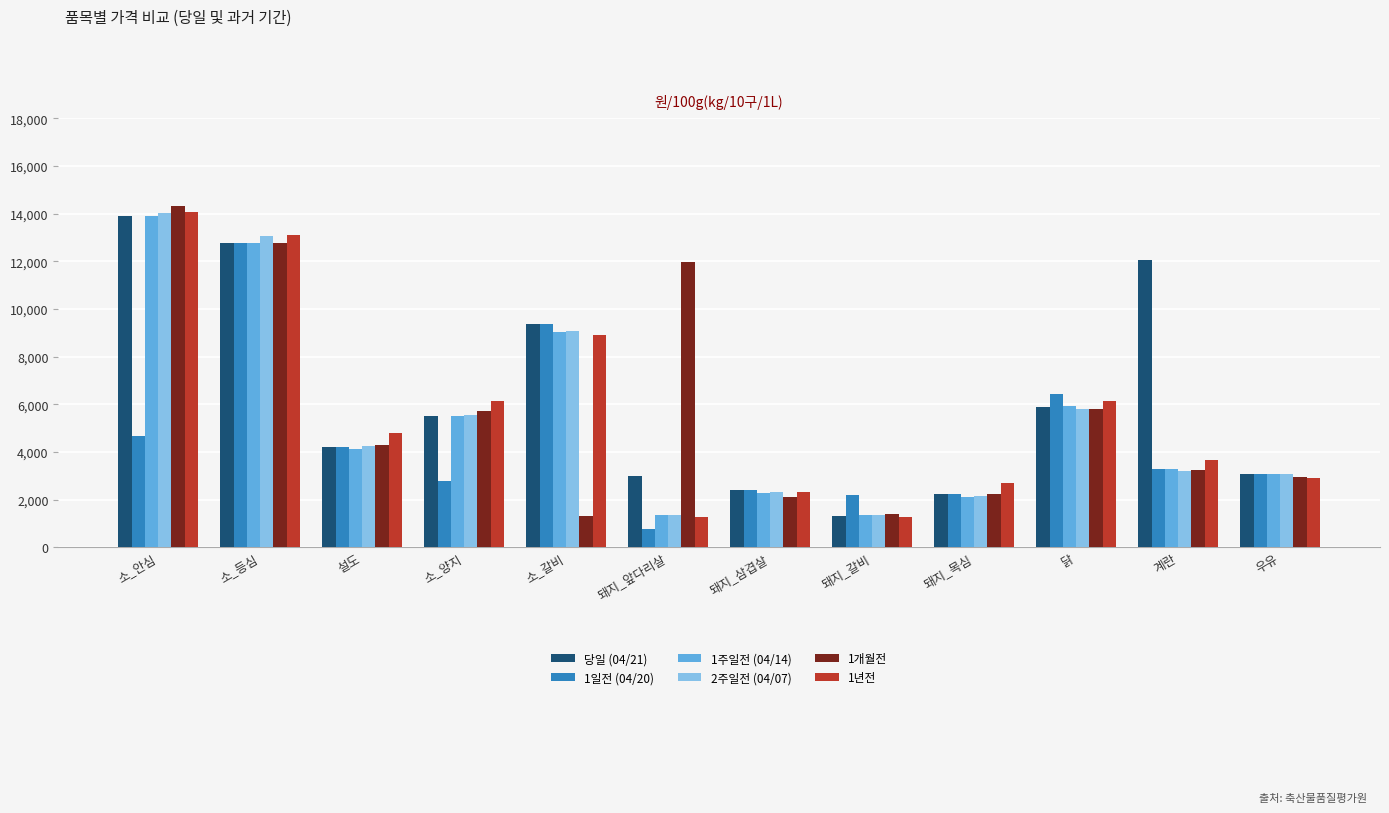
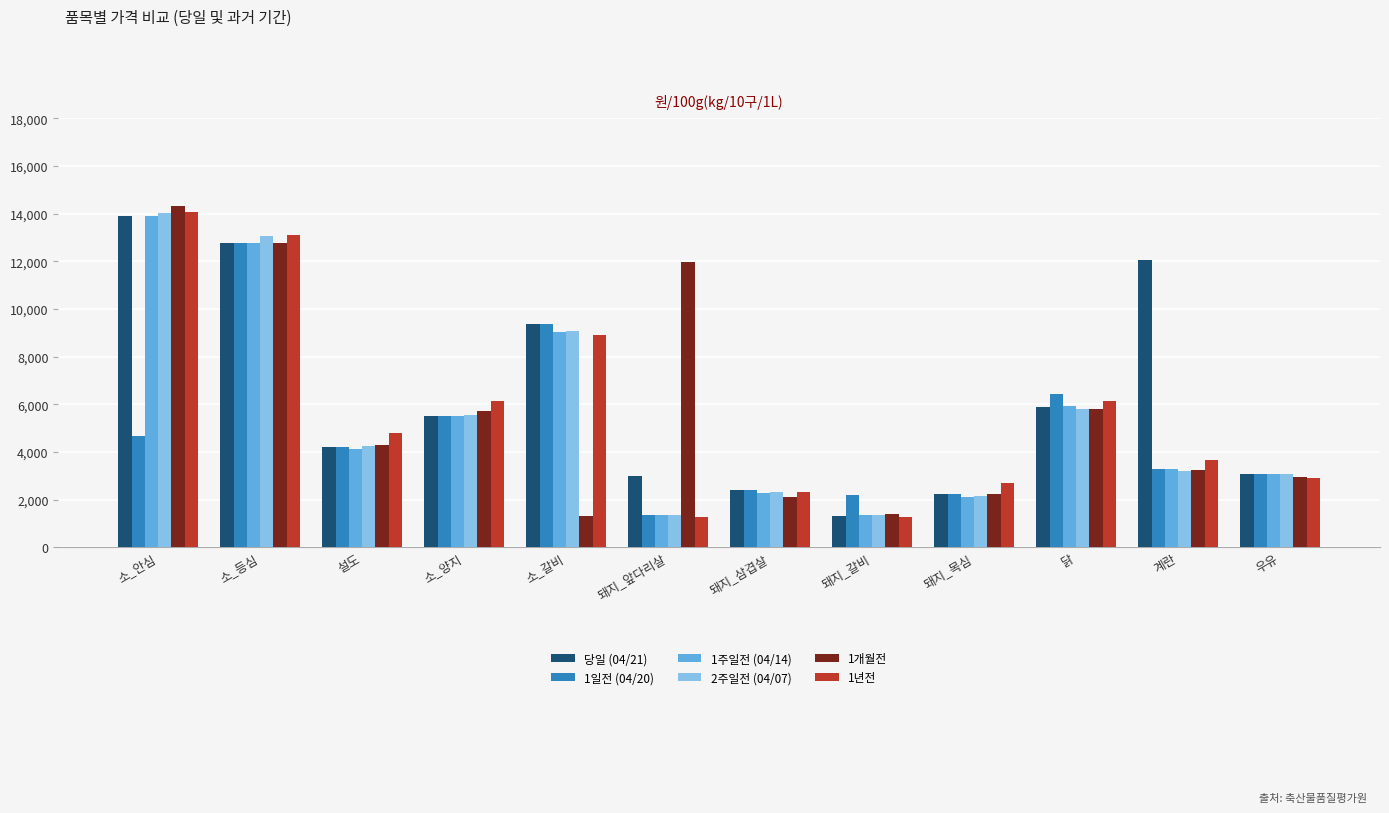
1일전 (04/20), 소_양지: 2,800 -> 5,500
1일전 (04/20), 돼지_앞다리살: 800 -> 1,400
